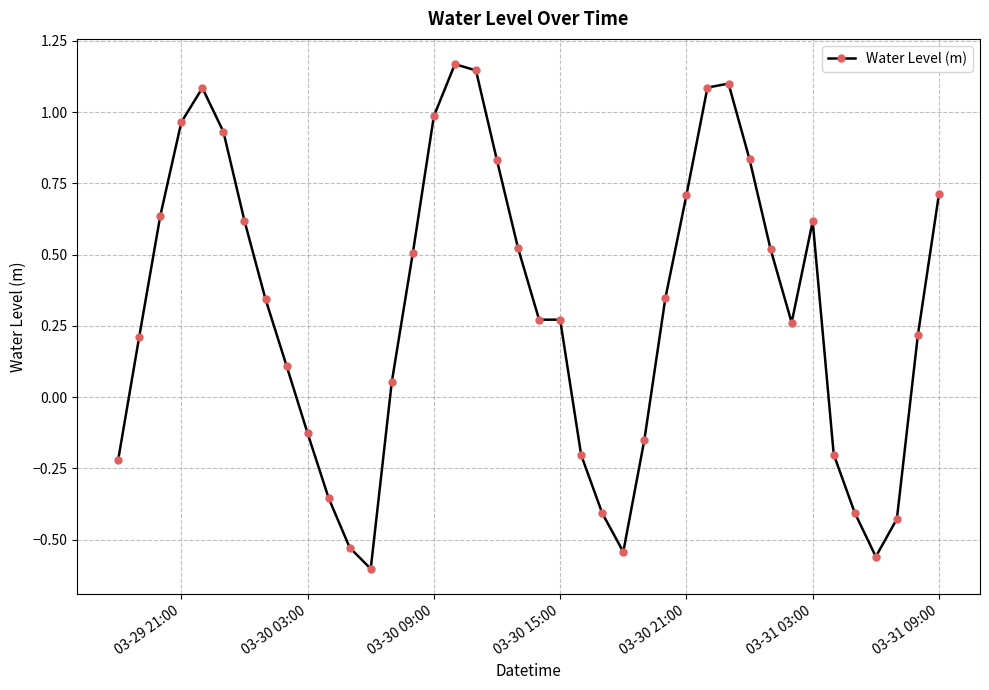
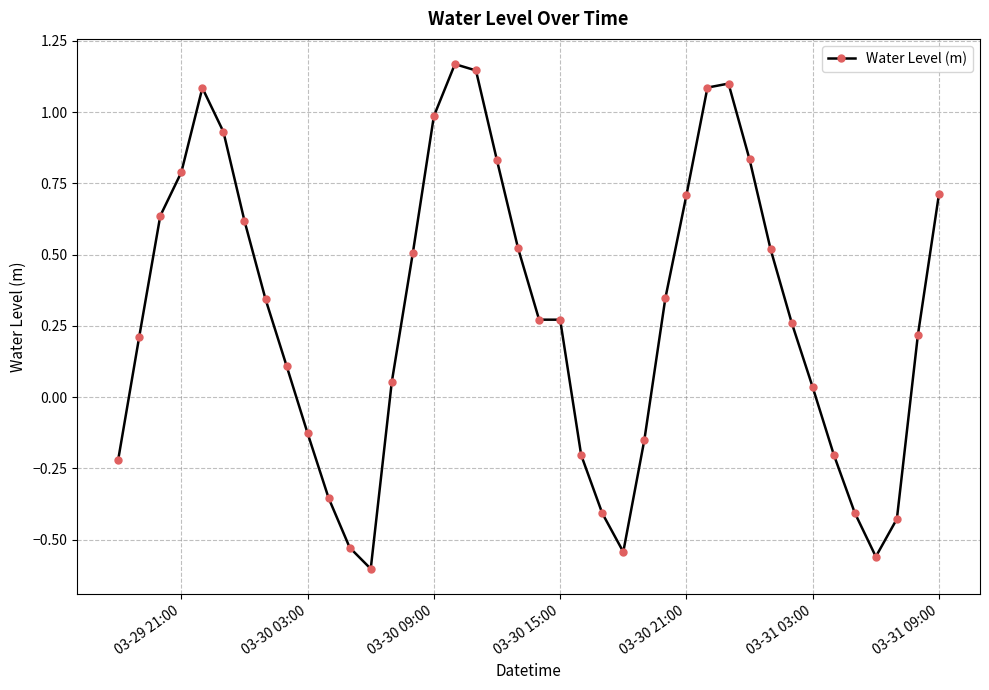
03-29 21:00: 0.96 -> 0.79
03-31 03:00: 0.62 -> 0.04
